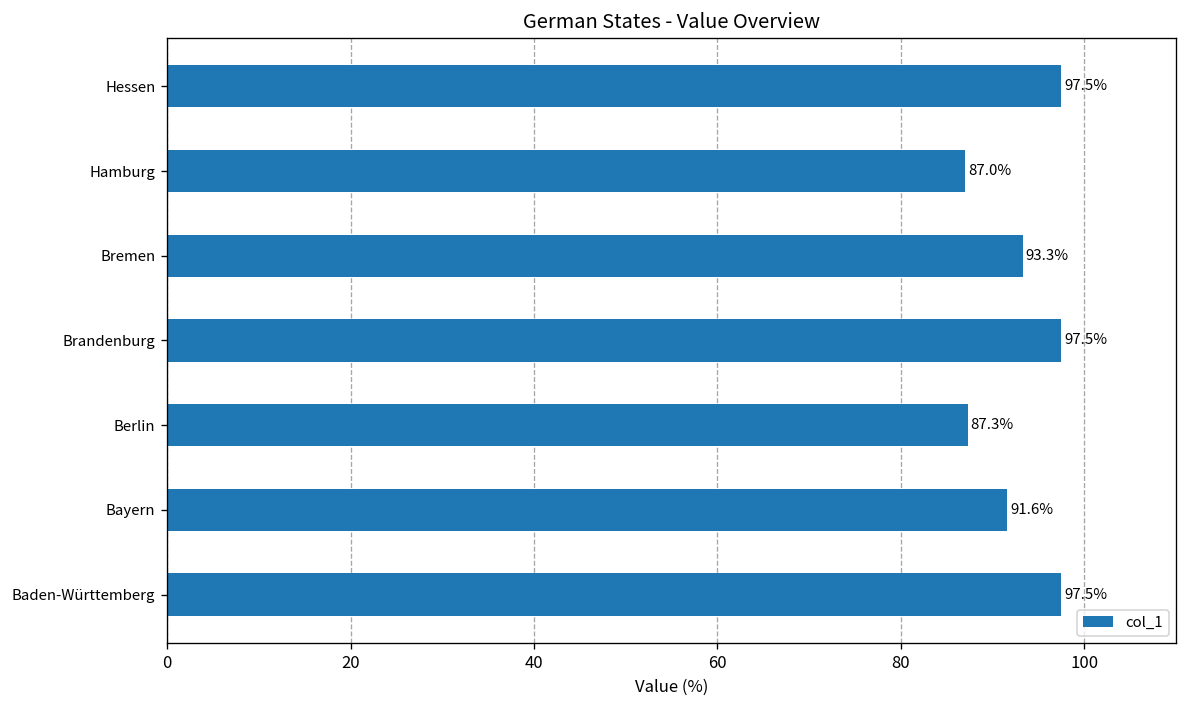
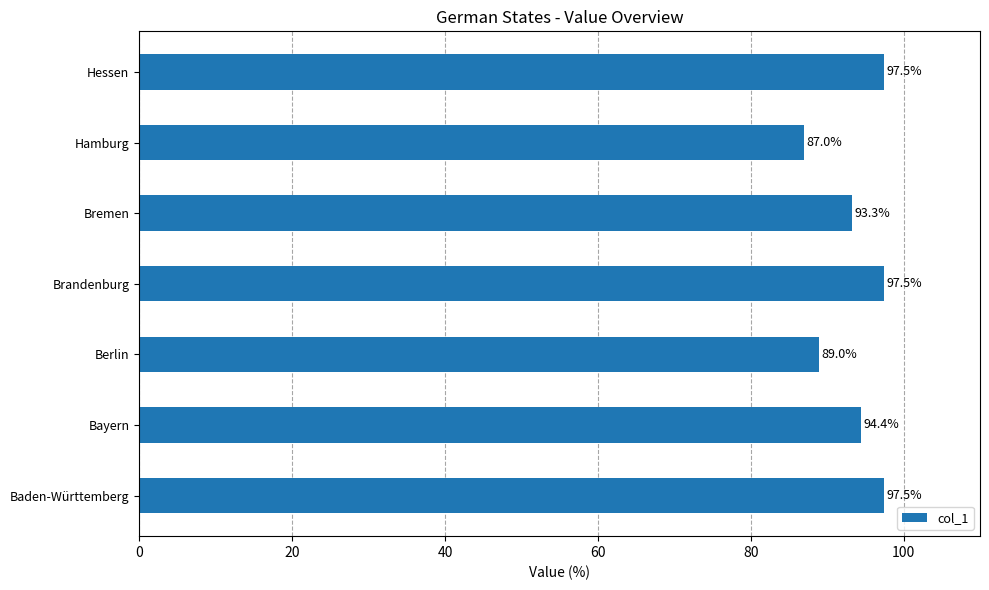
Berlin: 87.3% -> 89.0%
Bayern: 91.6% -> 94.4%
